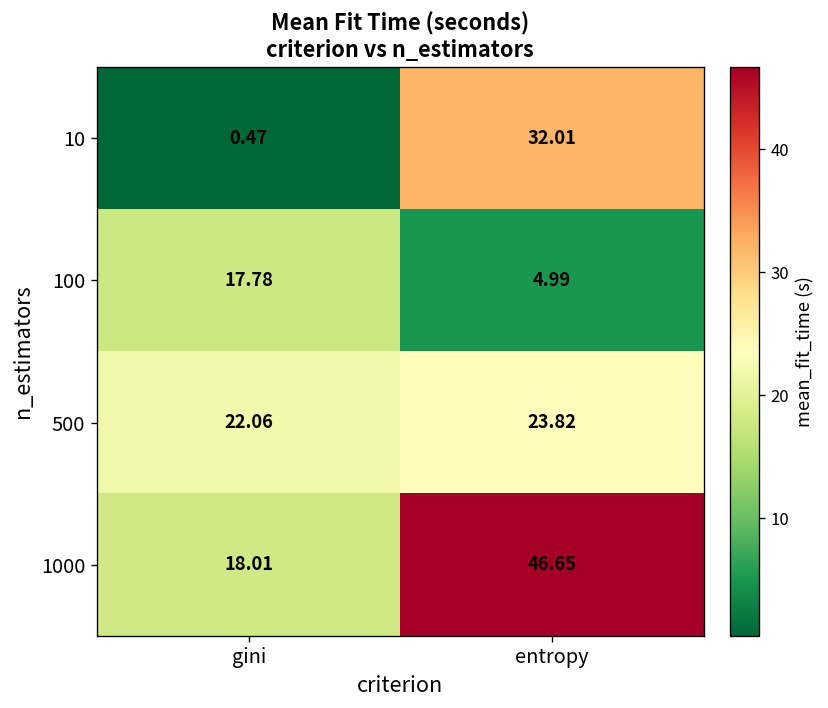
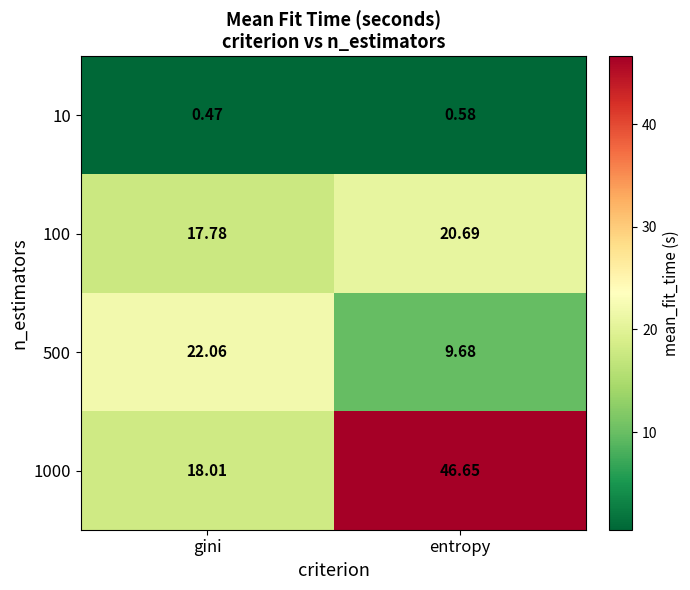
10, entropy: 32.01 -> 0.58
100, entropy: 4.99 -> 20.69
500, entropy: 23.82 -> 9.68
